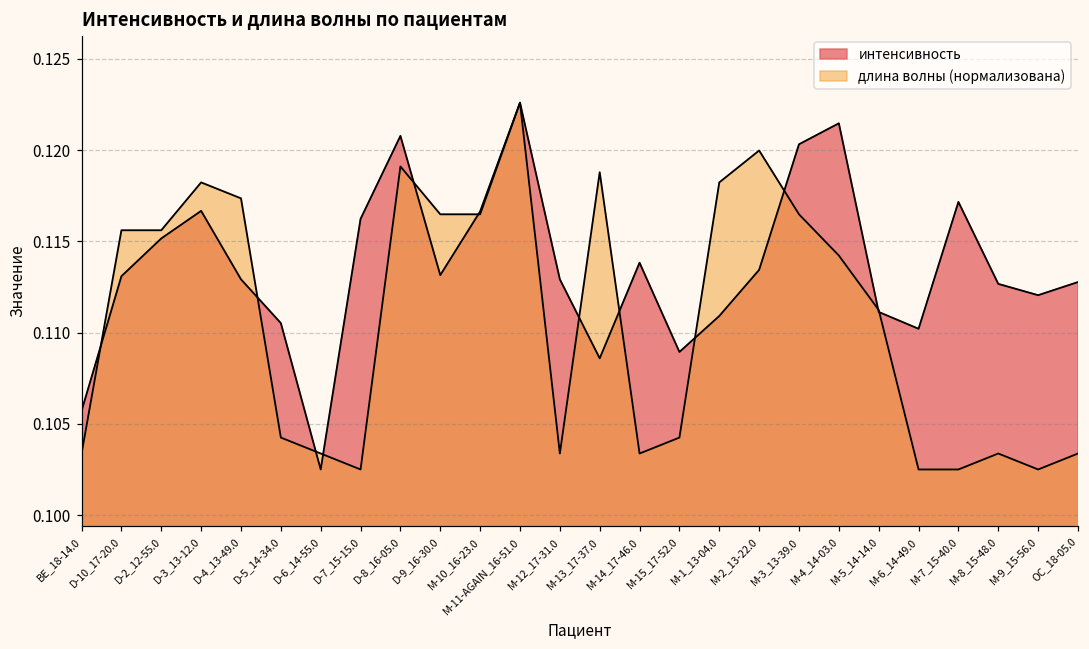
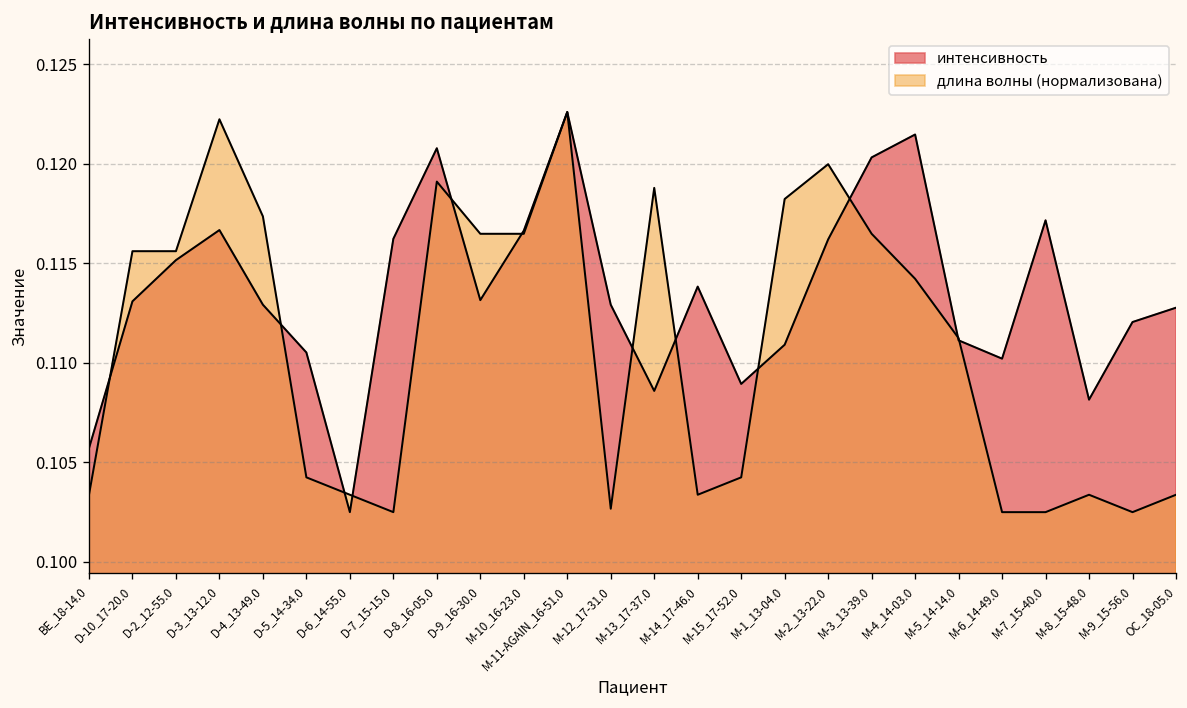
длина волны (нормализована), D-3_13-12.0: 0.1182 -> 0.1222
длина волны (нормализована), M-12_17-31.0: 0.1034 -> 0.1027
интенсивность, M-2_13-22.0: 0.1134 -> 0.1162
интенсивность, M-8_15-48.0: 0.1127 -> 0.1082
